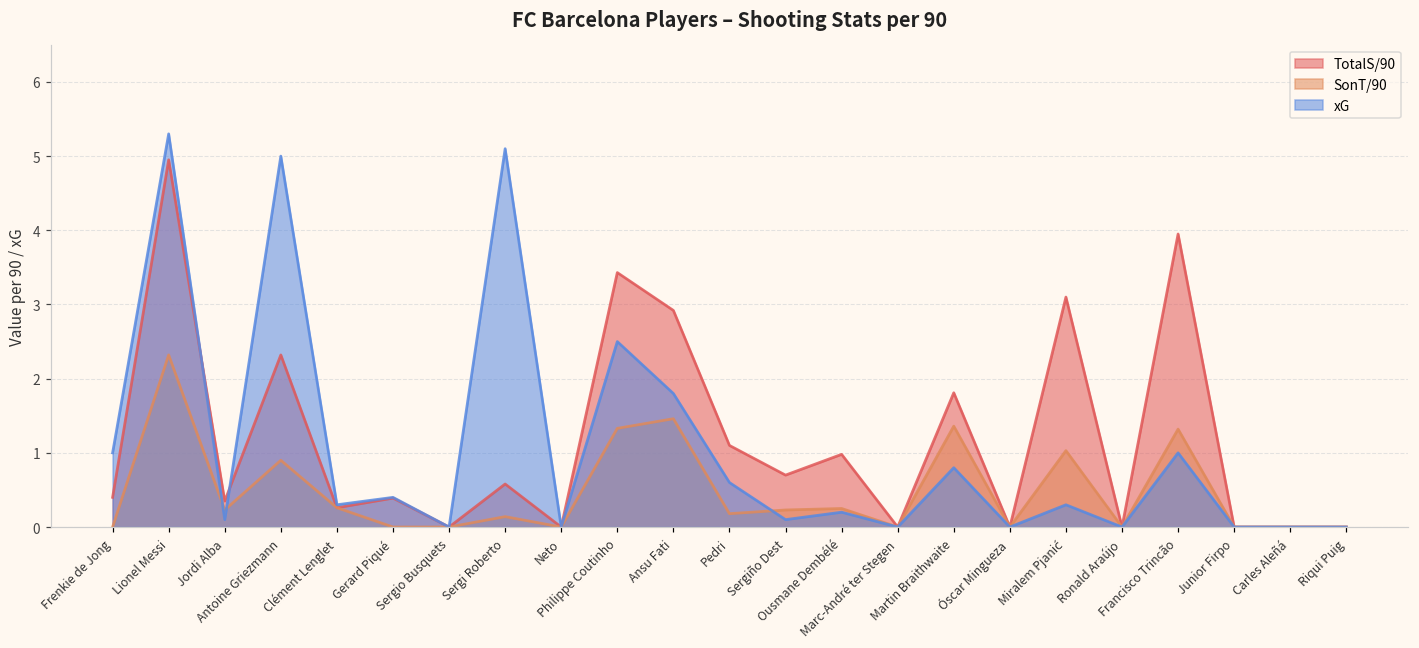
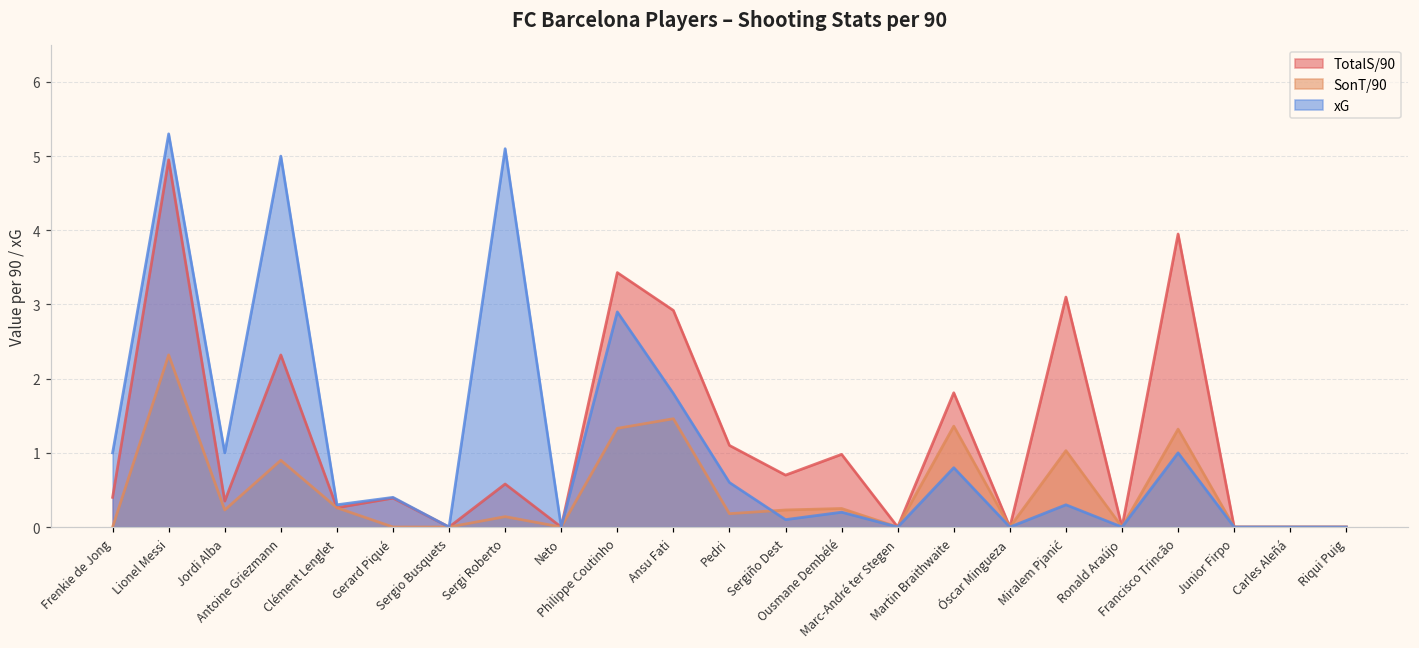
xG, Jordi Alba: 0.1 -> 1.0
xG, Philippe Coutinho: 2.5 -> 2.9
